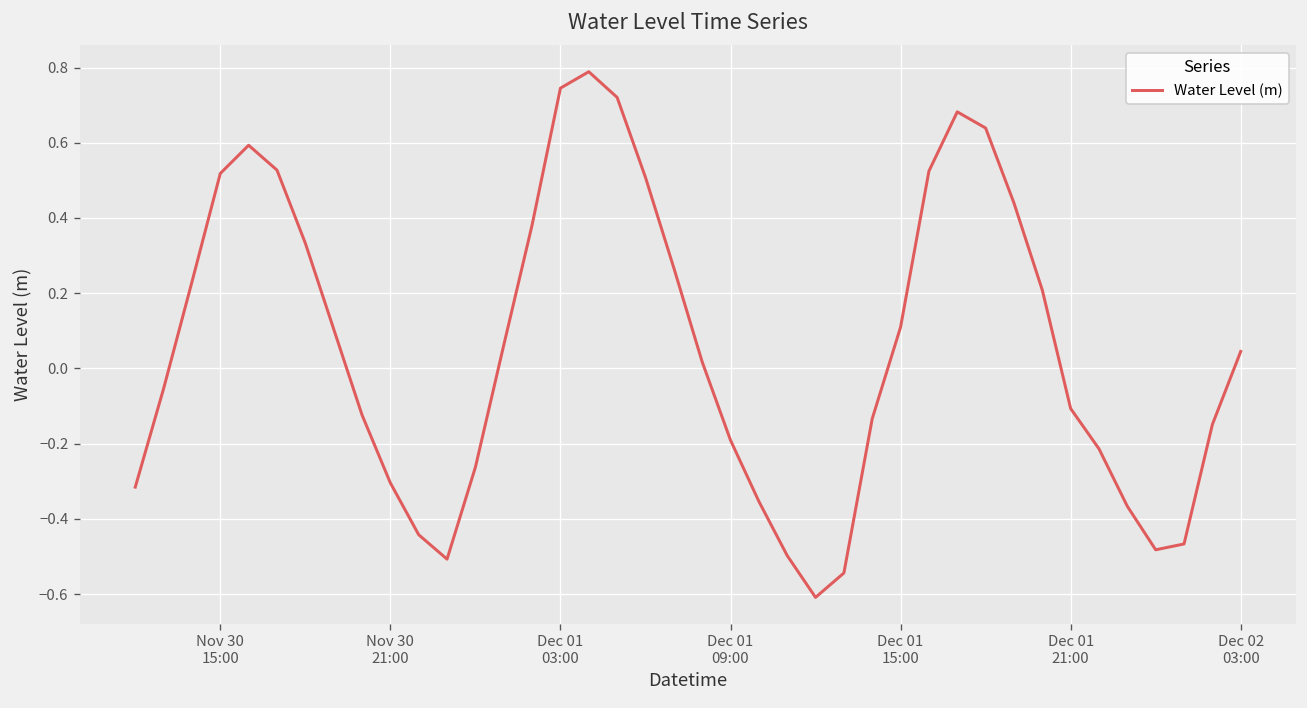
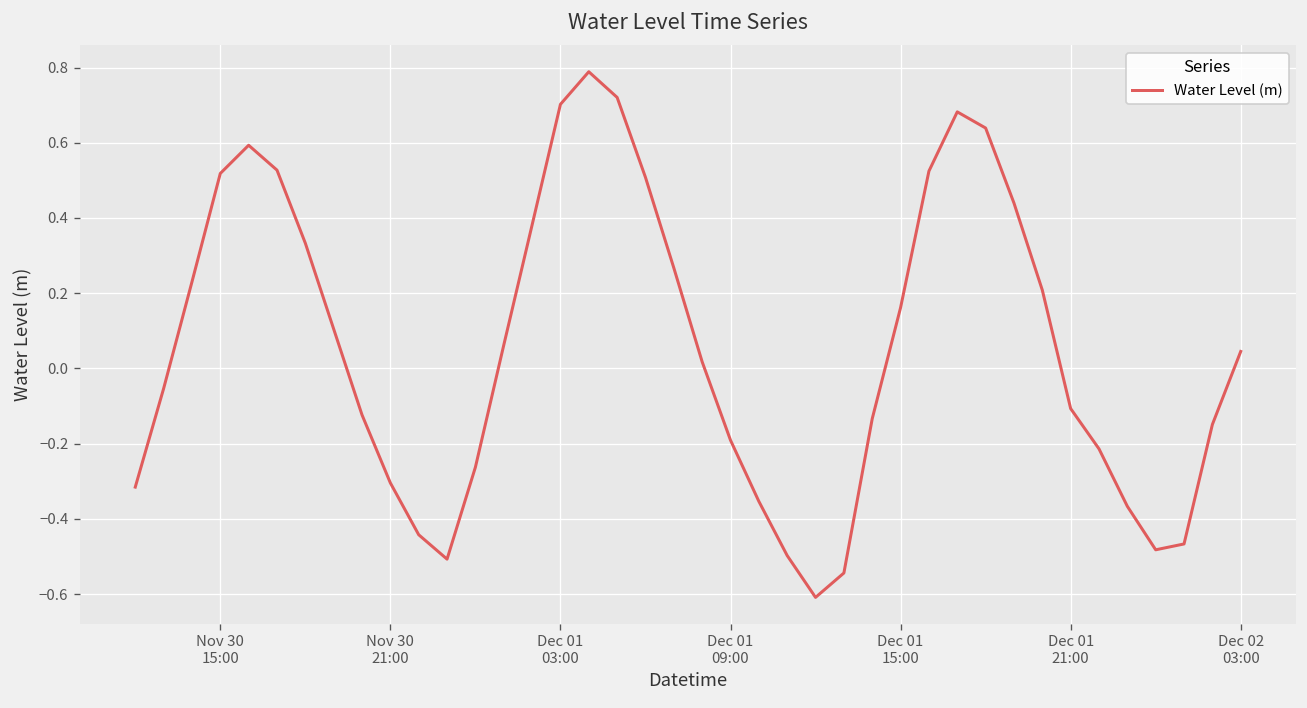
Dec 01 03:00: 0.75 -> 0.70
Dec 01 15:00: 0.11 -> 0.16
